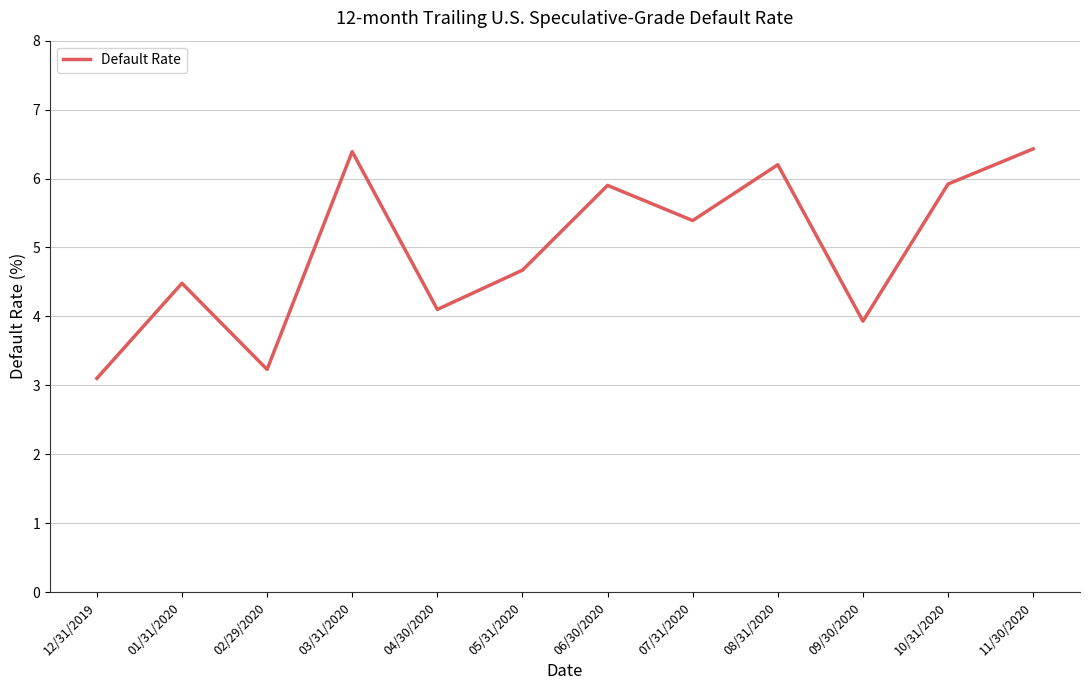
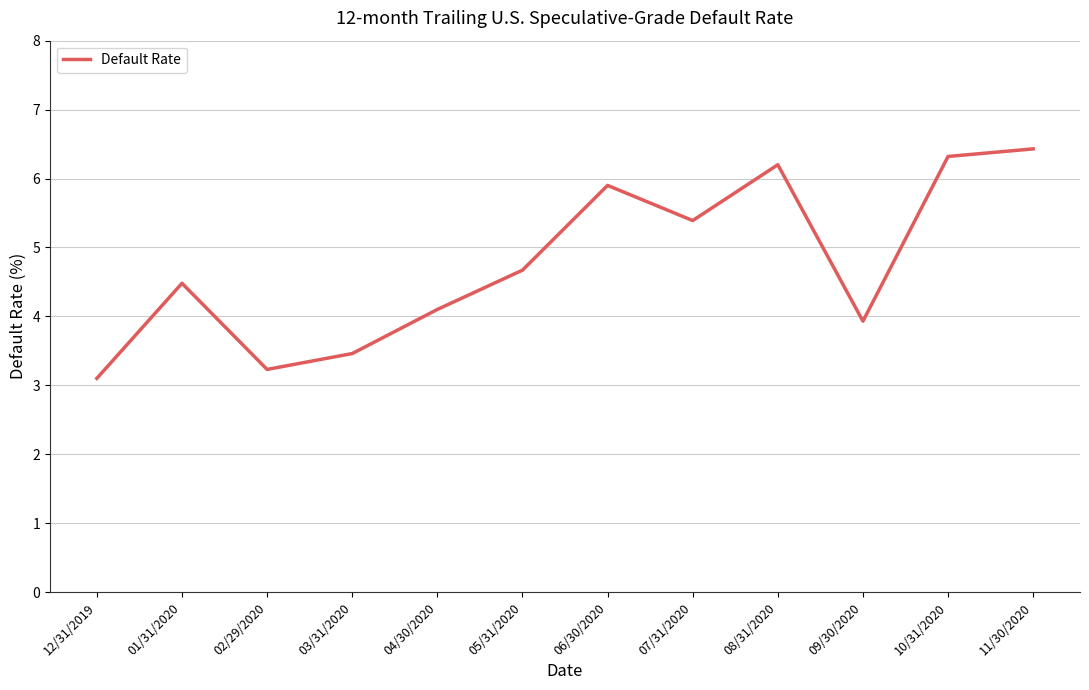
03/31/2020: 6.4 -> 3.5
10/31/2020: 5.9 -> 6.3
